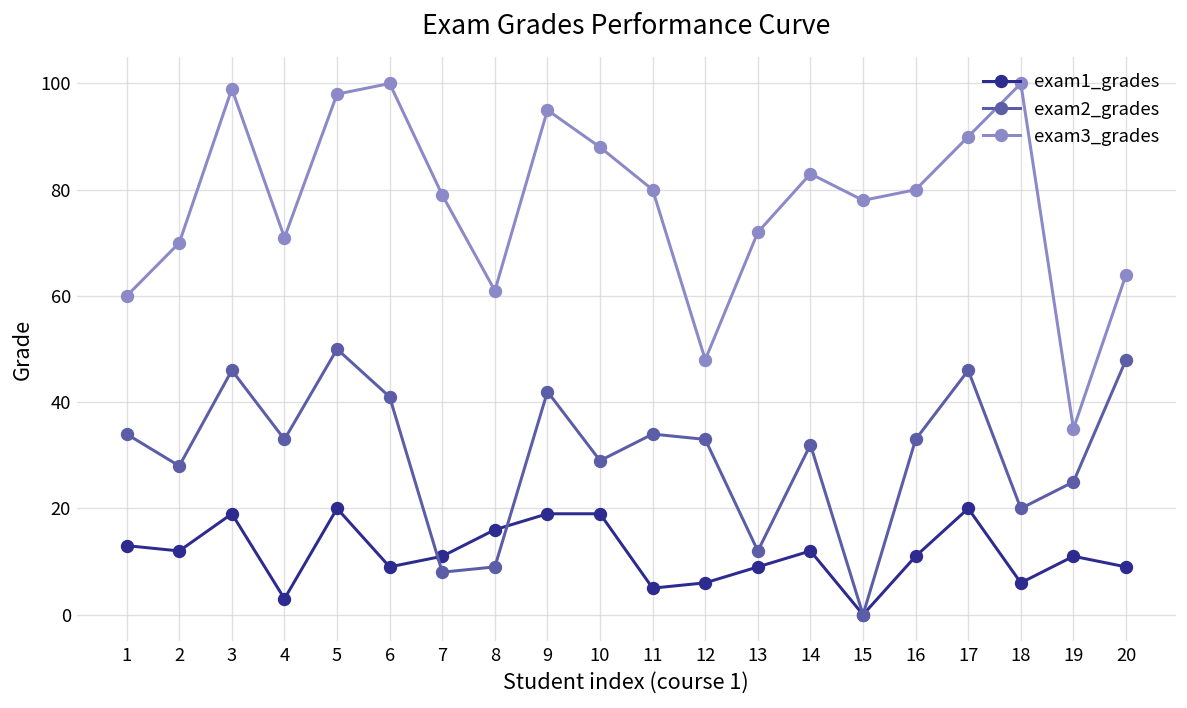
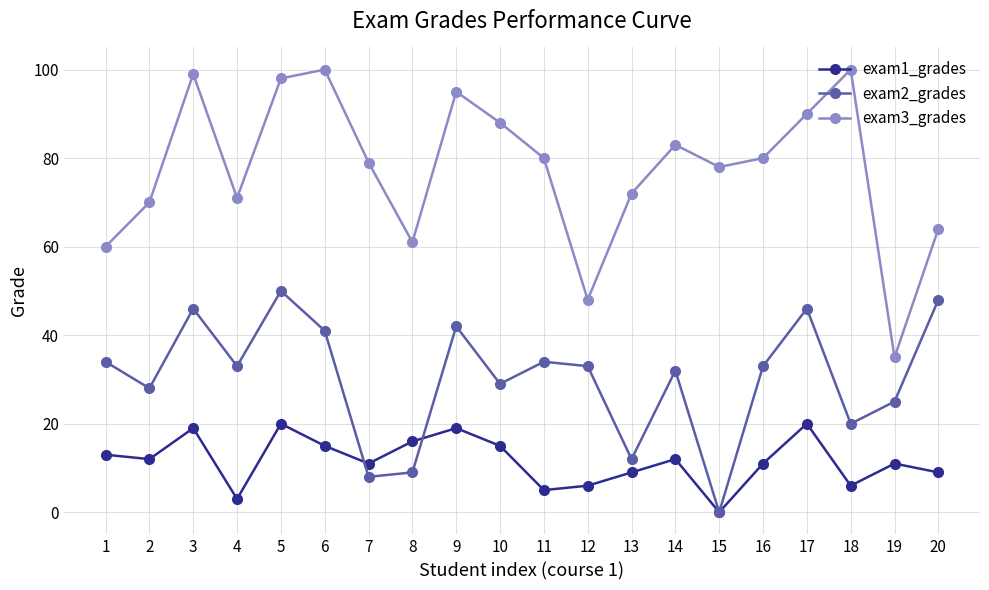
exam1_grades, 6: 9 -> 15
exam1_grades, 10: 19 -> 15
